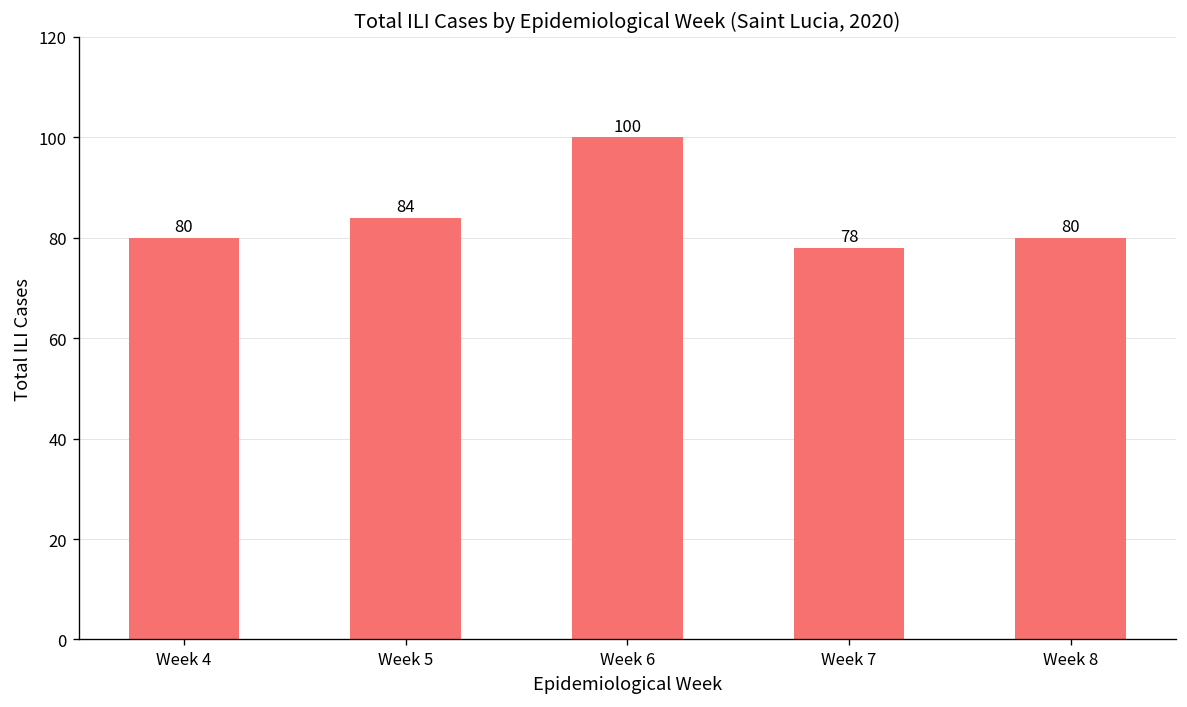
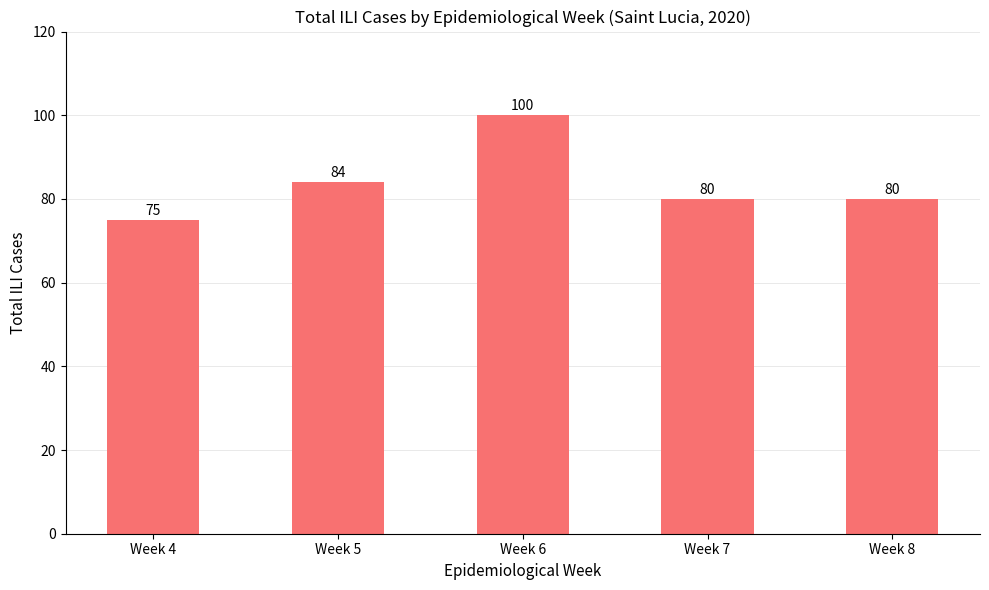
Week 4: 80 -> 75
Week 7: 78 -> 80
